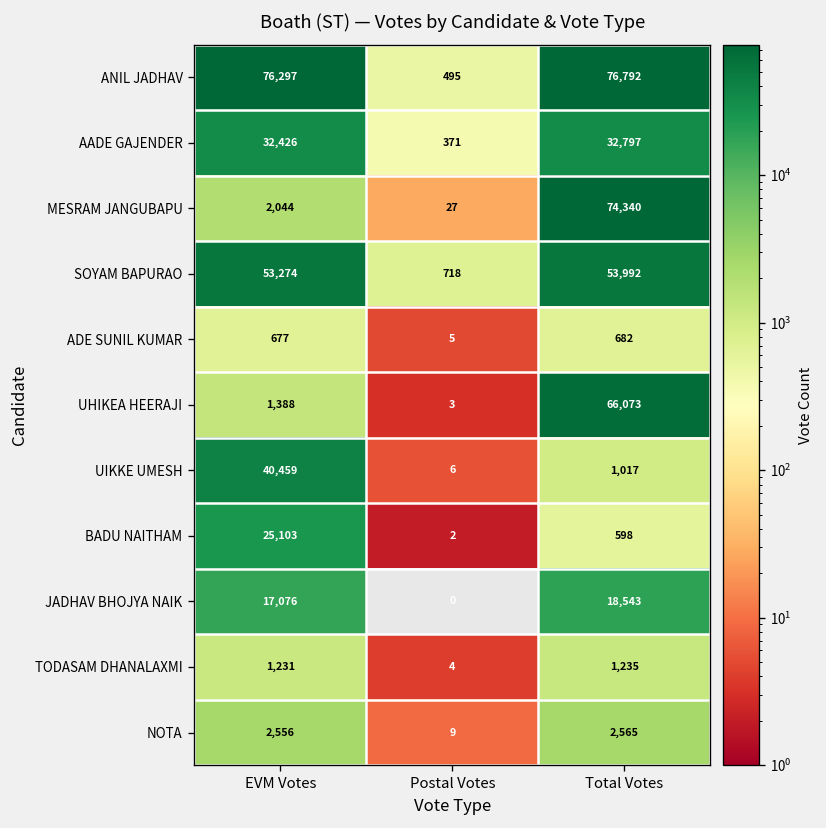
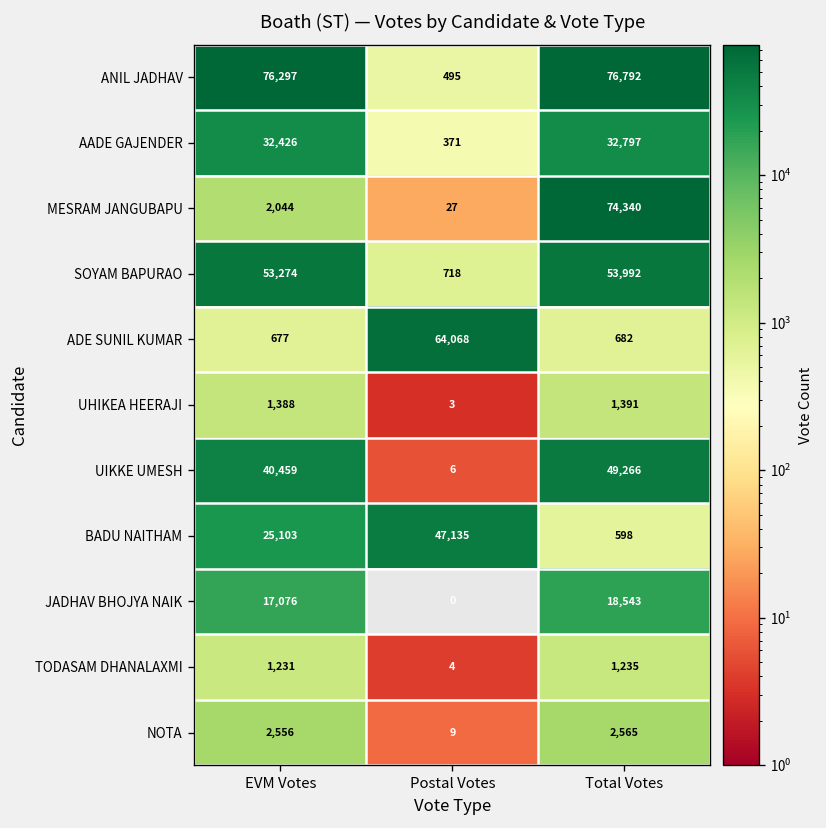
ADE SUNIL KUMAR, Postal Votes: 5 -> 64,068
UHIKEA HEERAJI, Total Votes: 66,073 -> 1,391
UIKKE UMESH, Total Votes: 1,017 -> 49,266
BADU NAITHAM, Postal Votes: 2 -> 47,135
